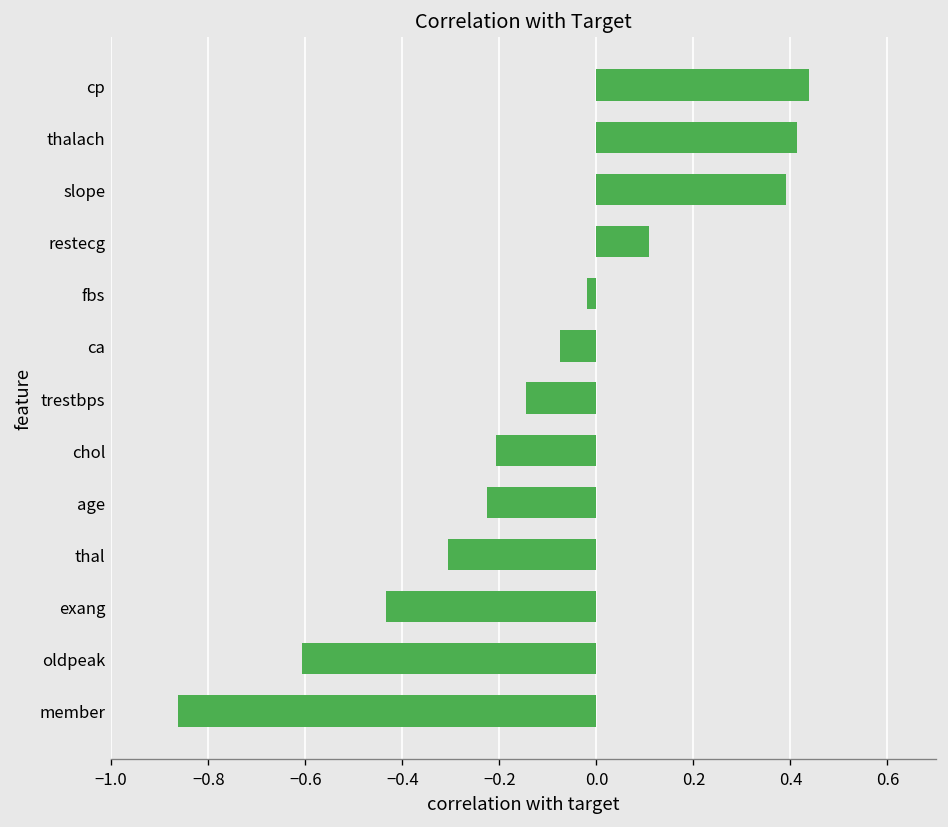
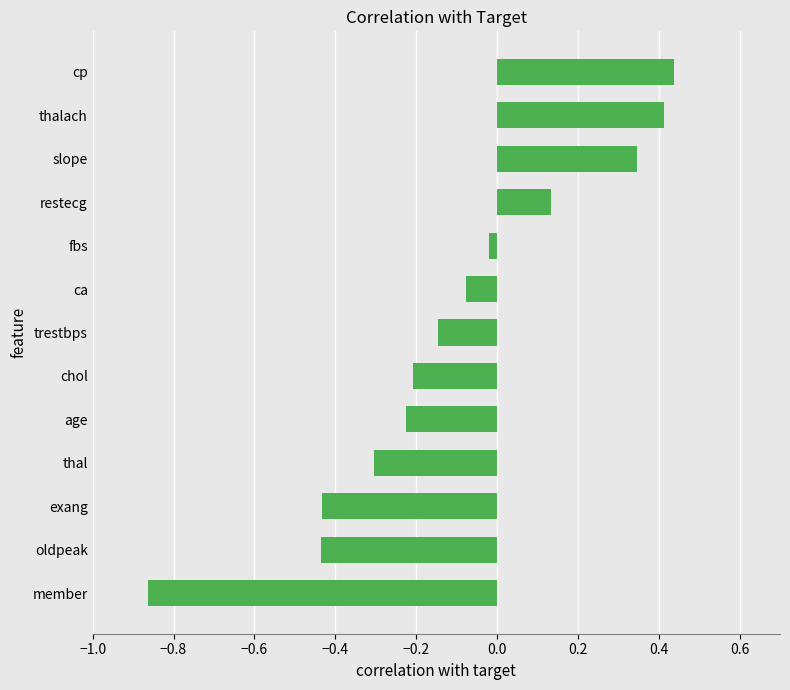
slope: 0.39 -> 0.35
restecg: 0.11 -> 0.13
oldpeak: -0.61 -> -0.44
